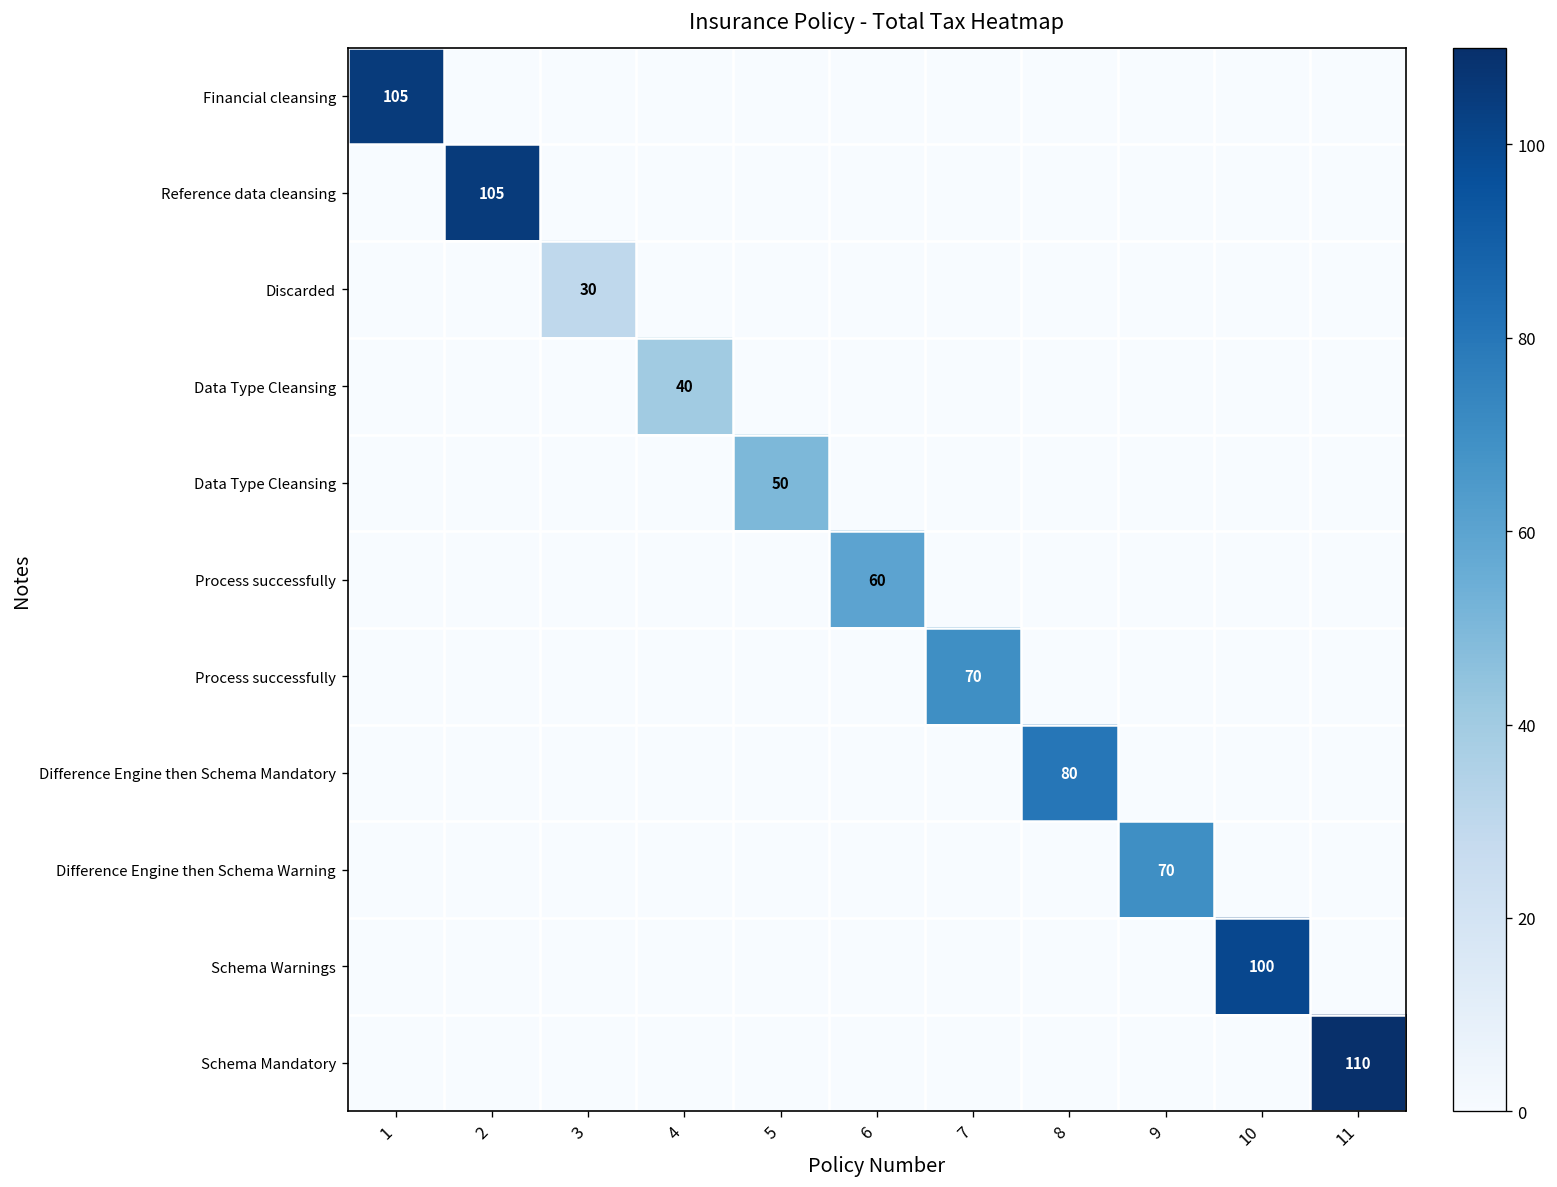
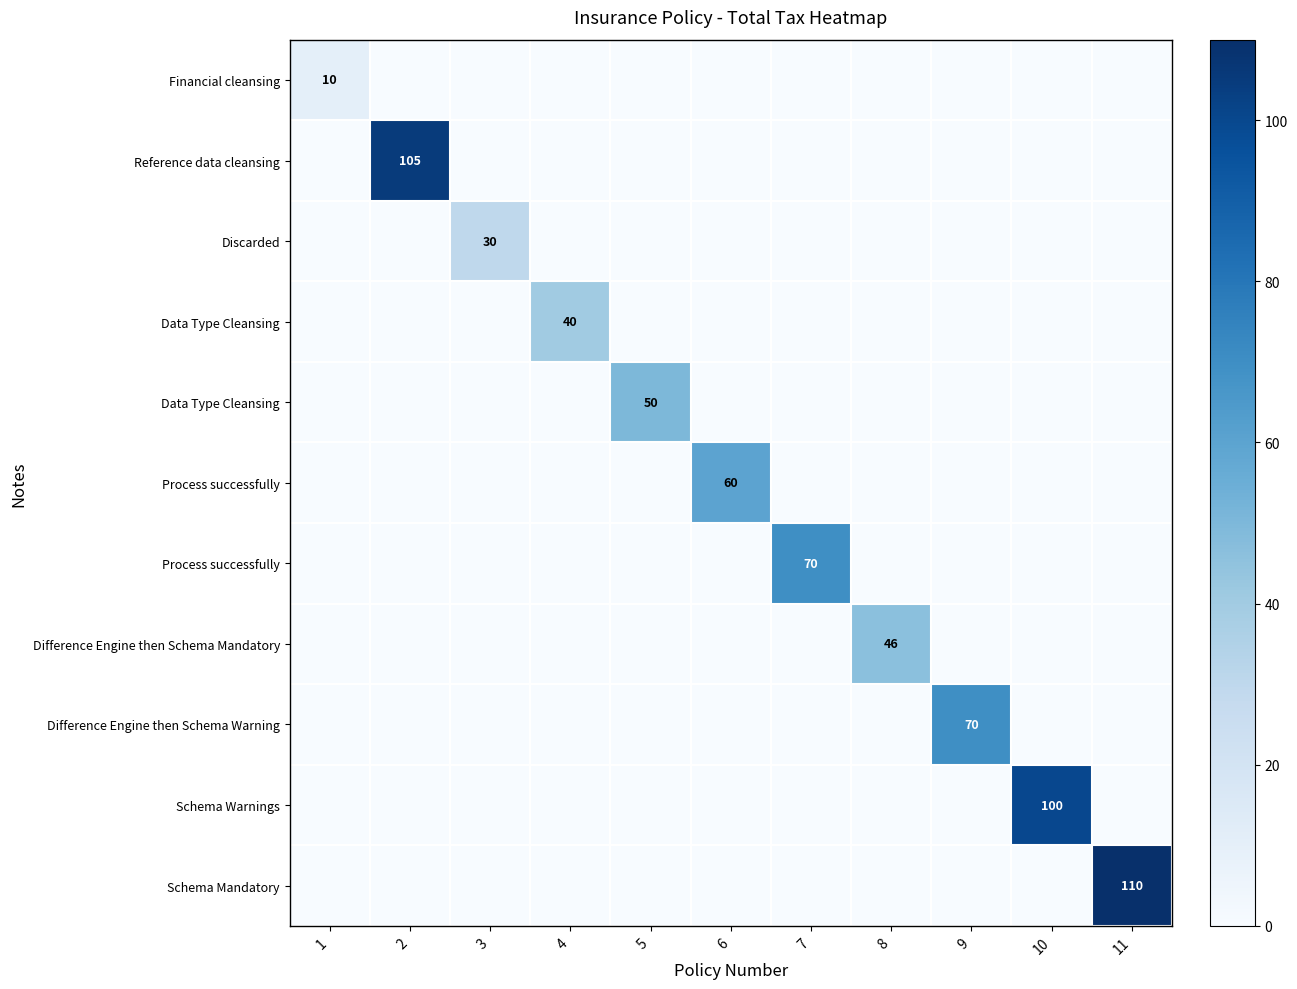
Financial cleansing, 1: 105 -> 10
Difference Engine then Schema Mandatory, 8: 80 -> 46
